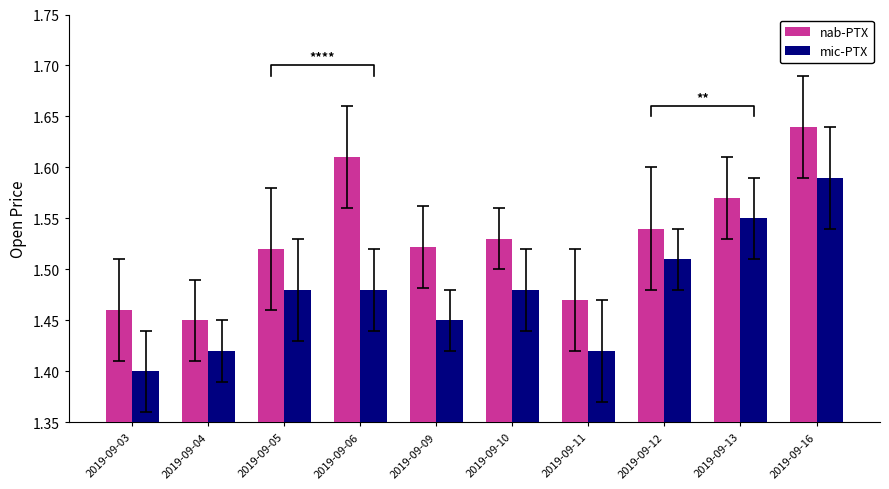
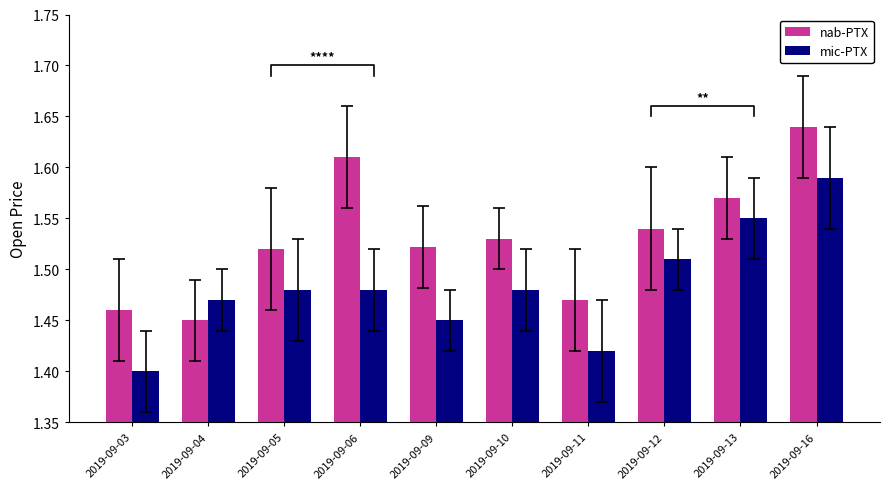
mic-PTX, 2019-09-04: 1.42 -> 1.47
